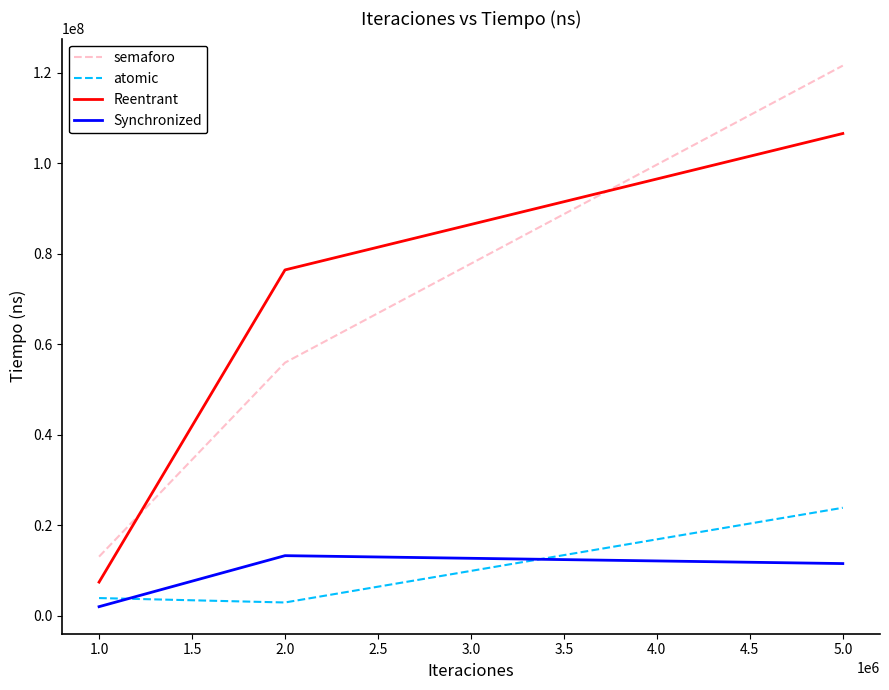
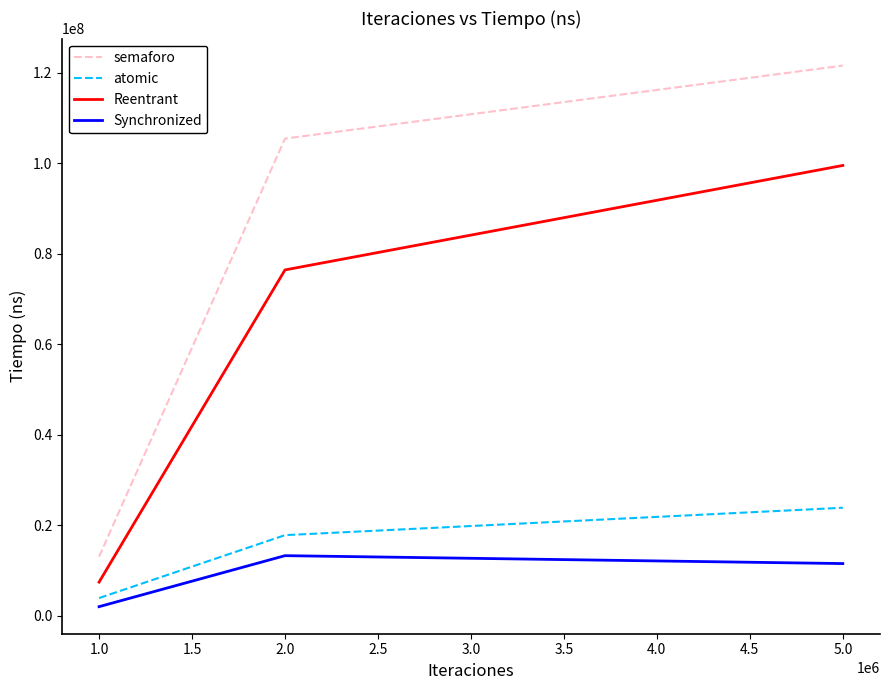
semaforo, 2.0: 56000000 -> 105000000
atomic, 2.0: 3000000 -> 18000000
Reentrant, 5.0: 107000000 -> 100000000
